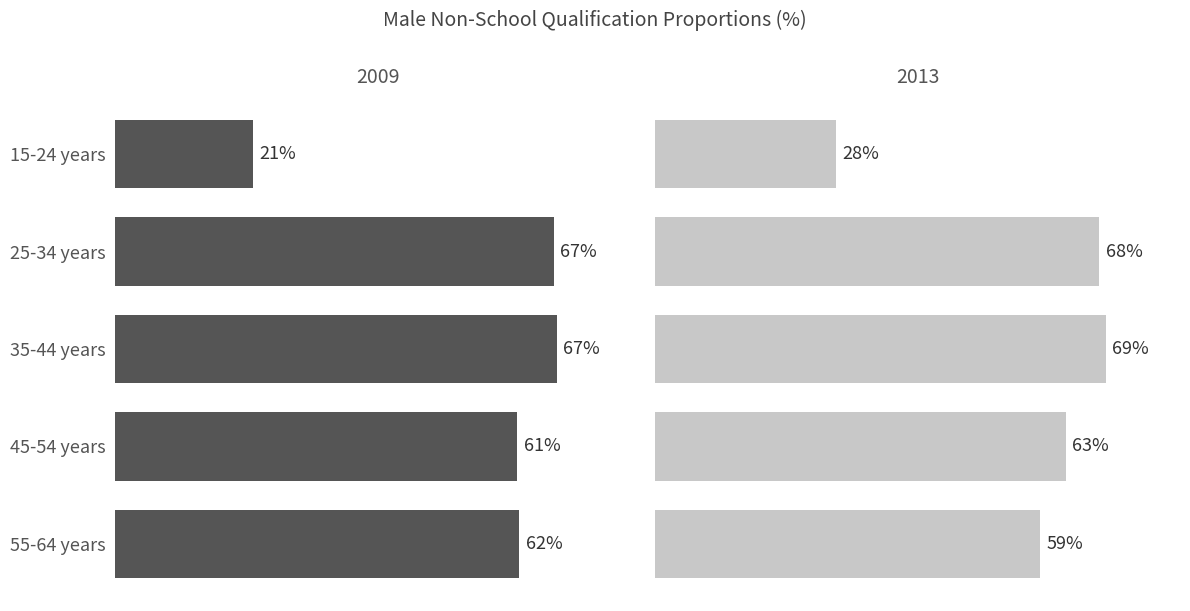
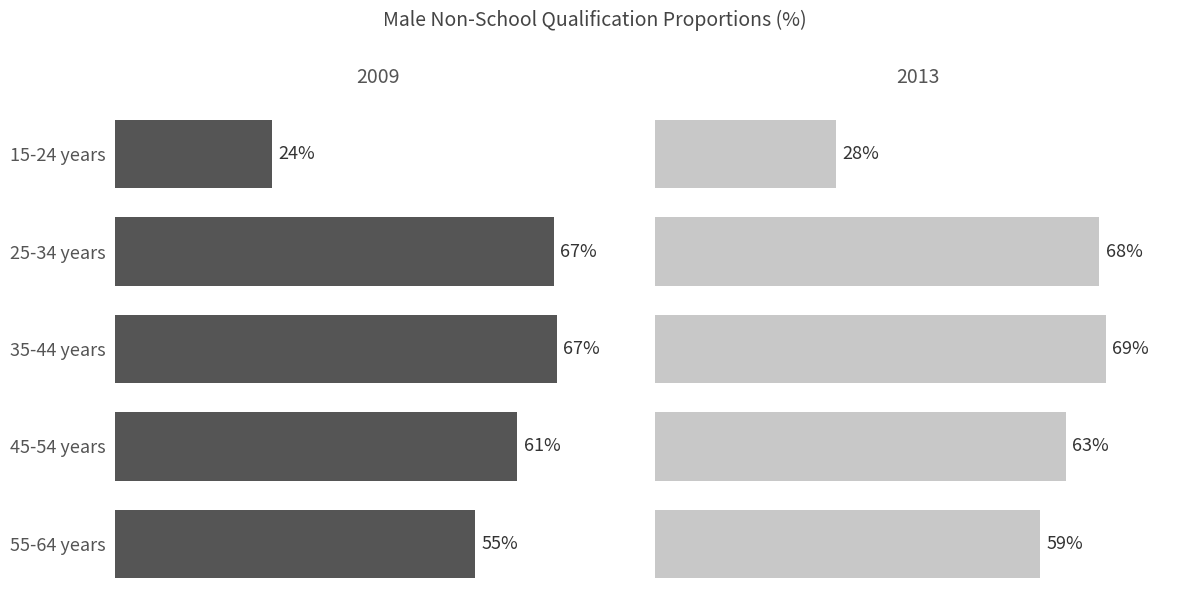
2009, 15-24 years: 21% -> 24%
2009, 55-64 years: 62% -> 55%
